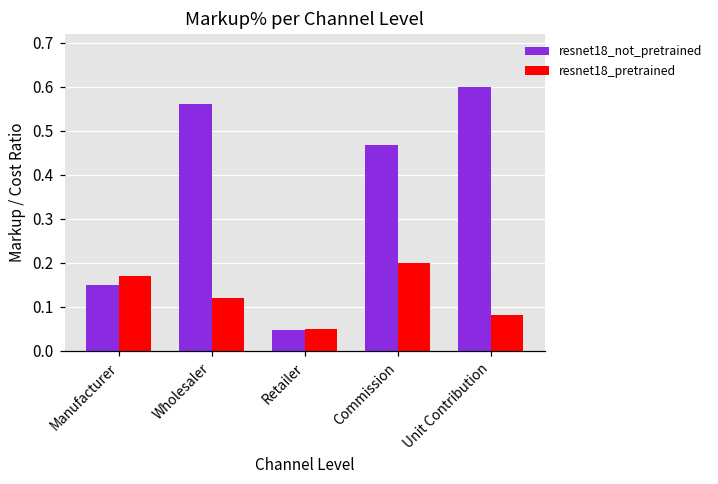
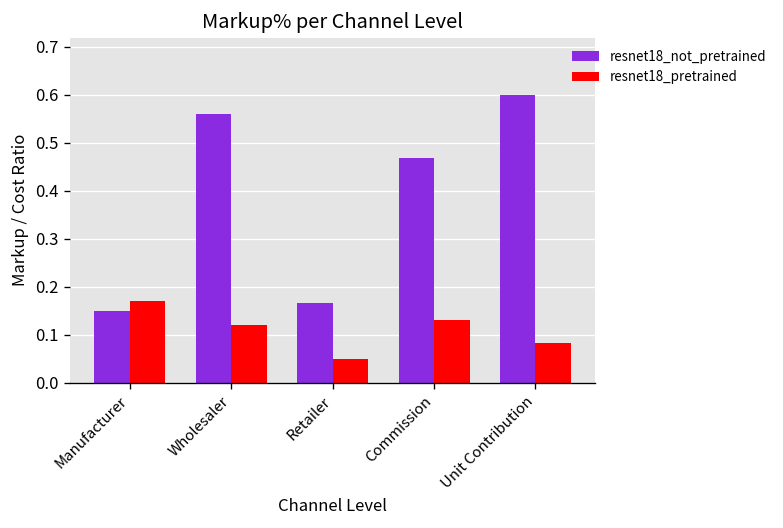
resnet18_not_pretrained, Retailer: 0.05 -> 0.17
resnet18_pretrained, Commission: 0.20 -> 0.13
